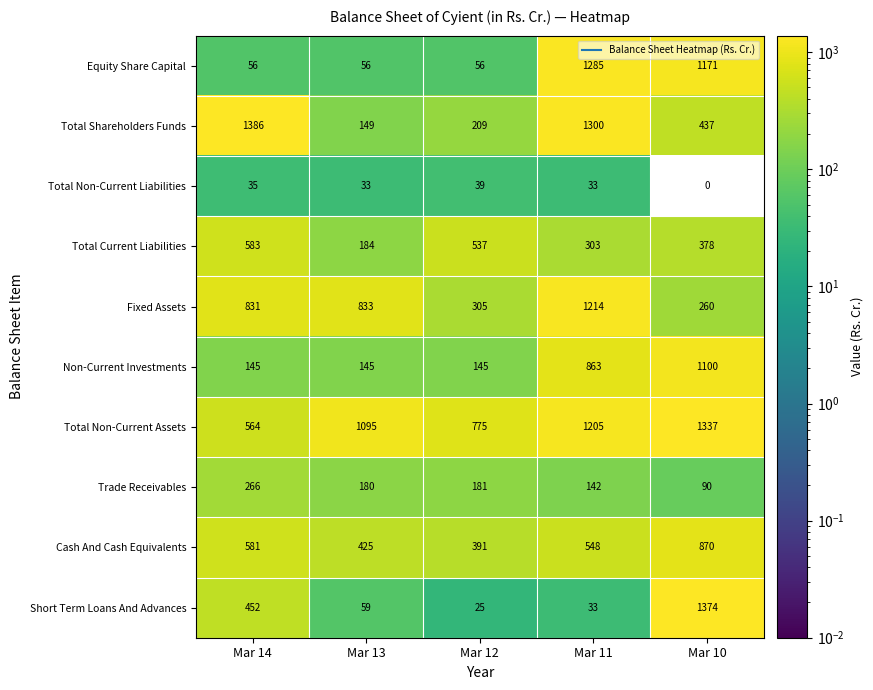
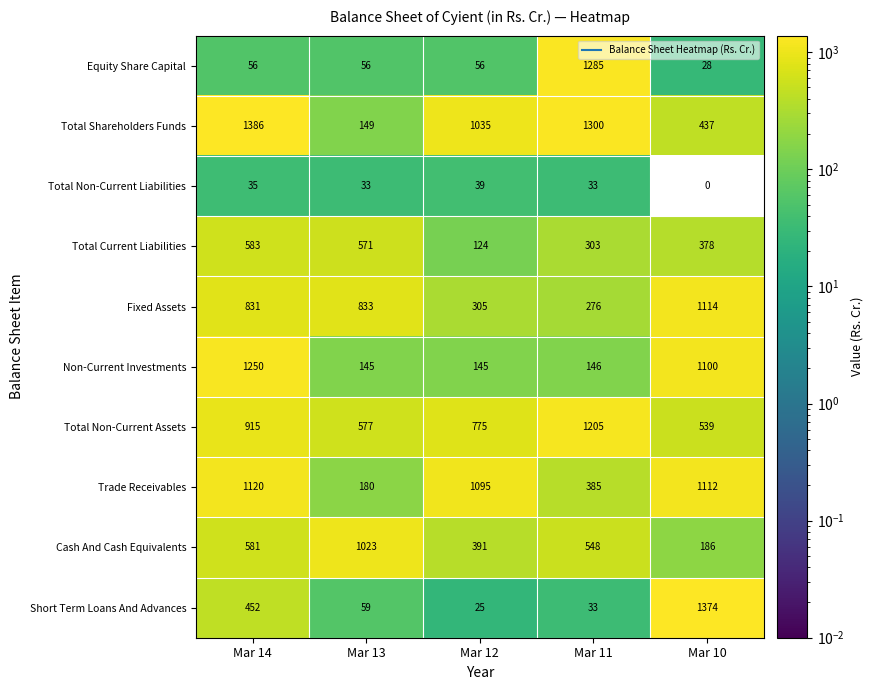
Equity Share Capital, Mar 10: 1171 -> 28
Total Shareholders Funds, Mar 12: 209 -> 1035
Total Current Liabilities, Mar 13: 184 -> 571
Total Current Liabilities, Mar 12: 537 -> 124
Fixed Assets, Mar 11: 1214 -> 276
Fixed Assets, Mar 10: 260 -> 1114
Non-Current Investments, Mar 14: 145 -> 1250
Non-Current Investments, Mar 11: 863 -> 146
Total Non-Current Assets, Mar 14: 564 -> 915
Total Non-Current Assets, Mar 13: 1095 -> 577
Total Non-Current Assets, Mar 10: 1337 -> 539
Trade Receivables, Mar 14: 266 -> 1120
Trade Receivables, Mar 12: 181 -> 1095
Trade Receivables, Mar 11: 142 -> 385
Trade Receivables, Mar 10: 90 -> 1112
Cash And Cash Equivalents, Mar 13: 425 -> 1023
Cash And Cash Equivalents, Mar 10: 870 -> 186
